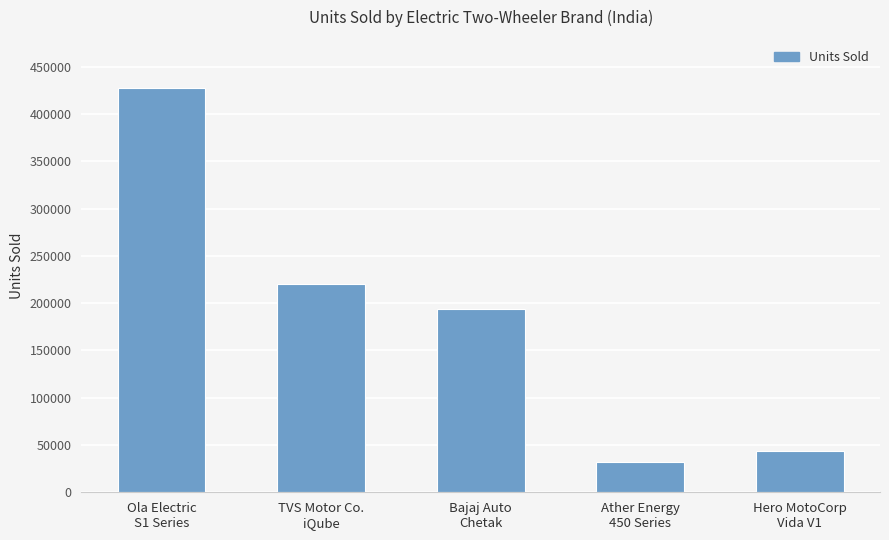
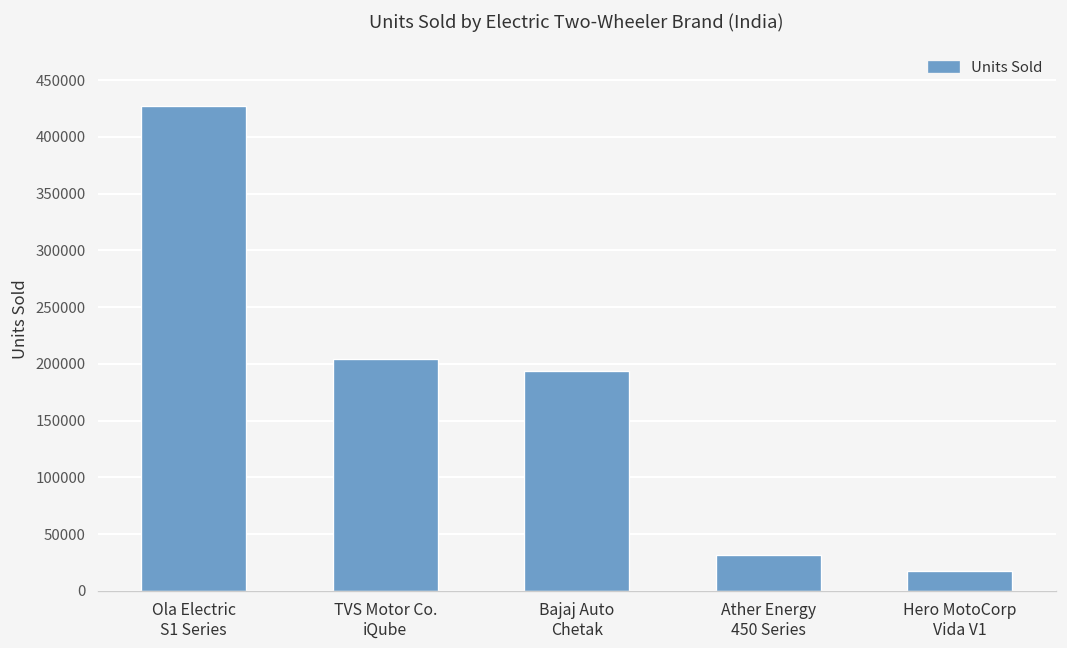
TVS Motor Co. iQube: 220000 -> 200000
Hero MotoCorp Vida V1: 40000 -> 20000
